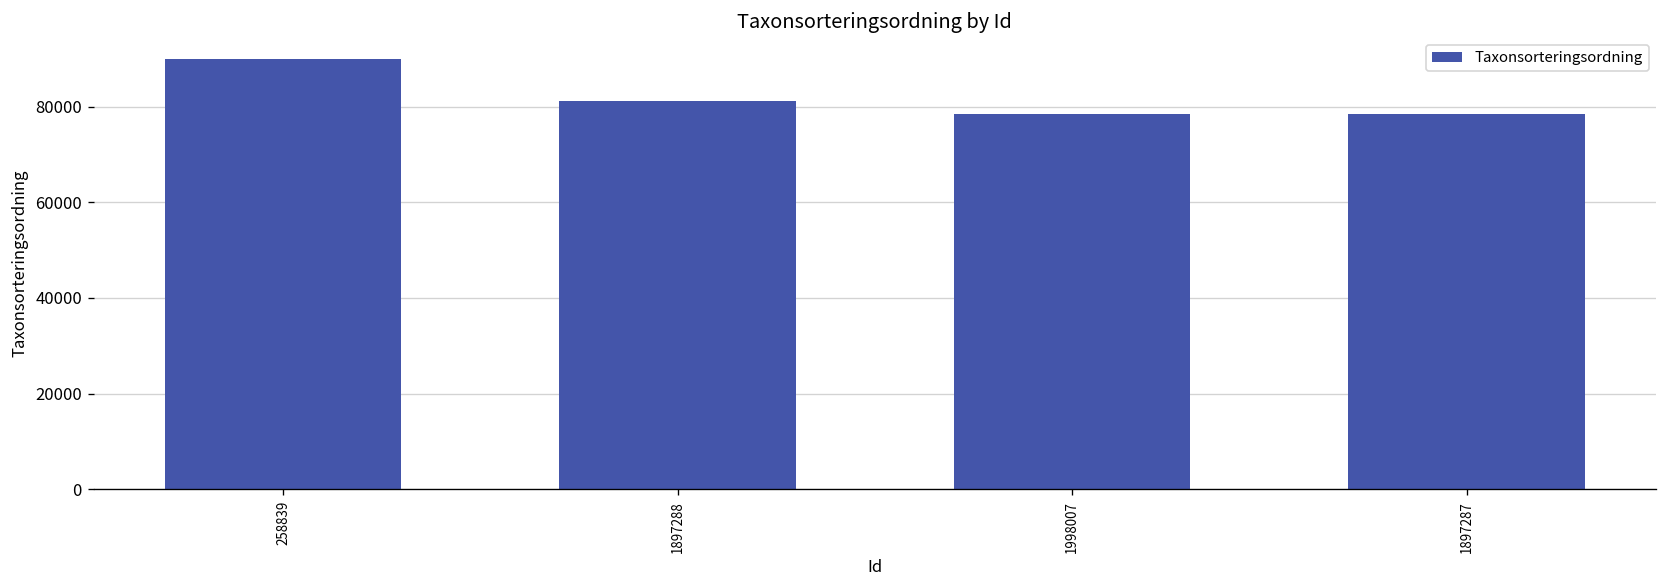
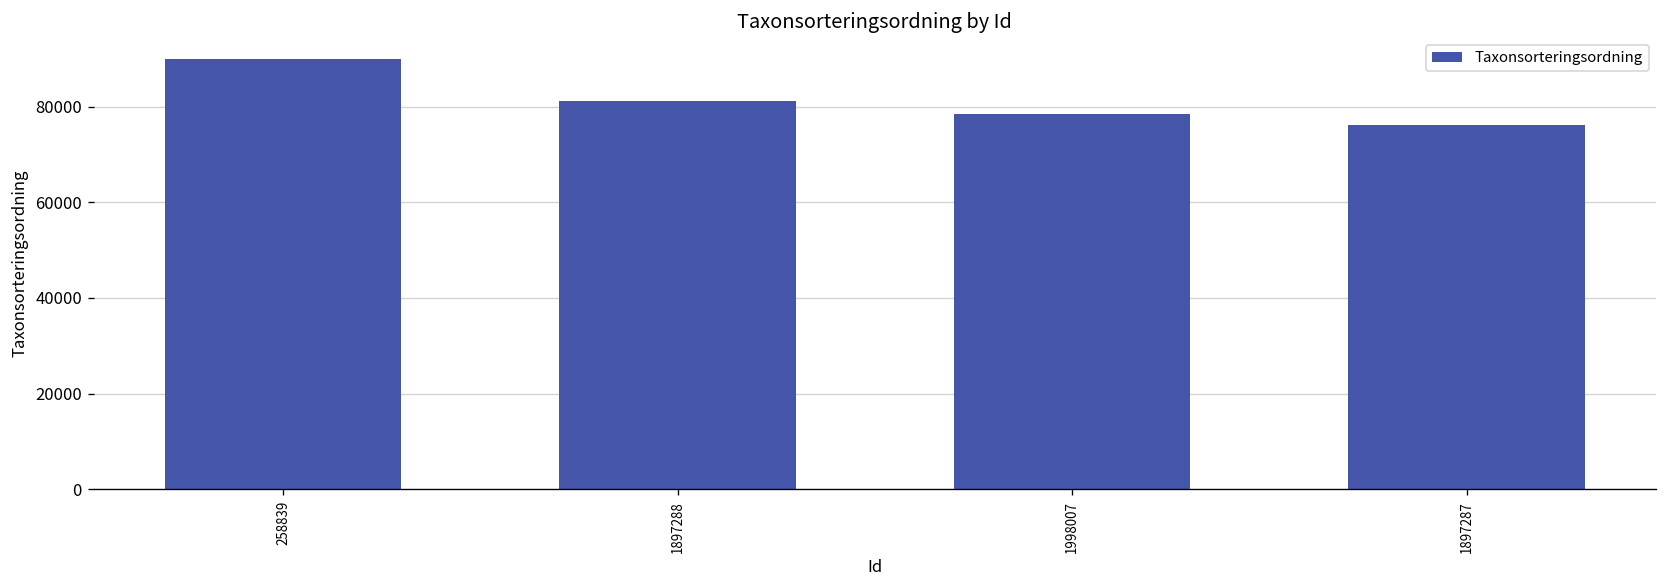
1897287: 79000 -> 76000
